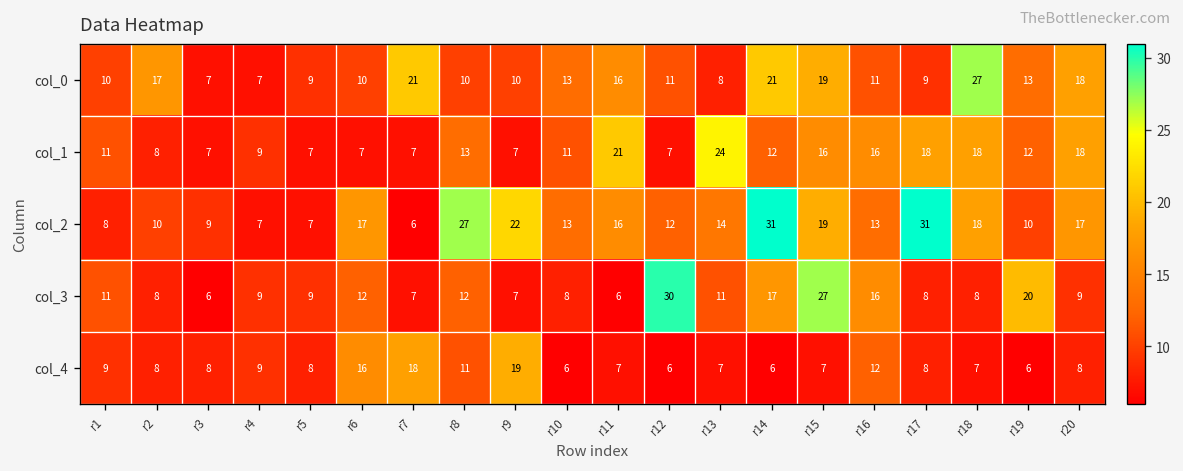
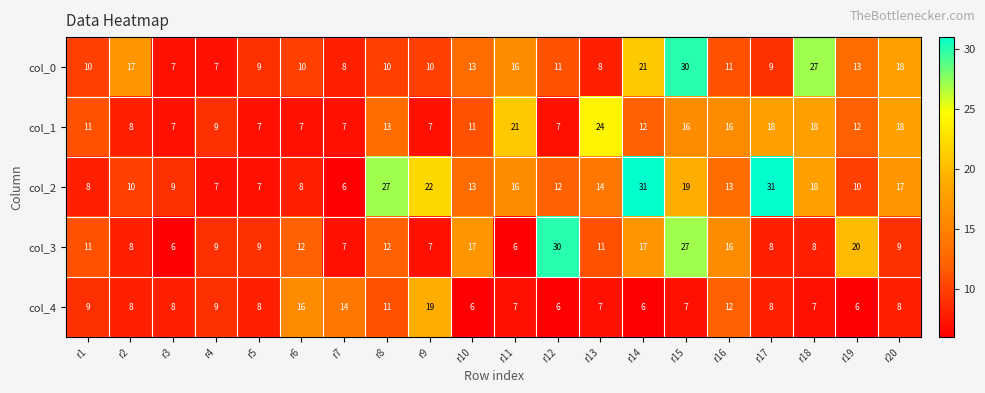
col_0, r7: 21 -> 8
col_0, r15: 19 -> 30
col_2, r6: 17 -> 8
col_3, r10: 8 -> 17
col_4, r7: 18 -> 14
